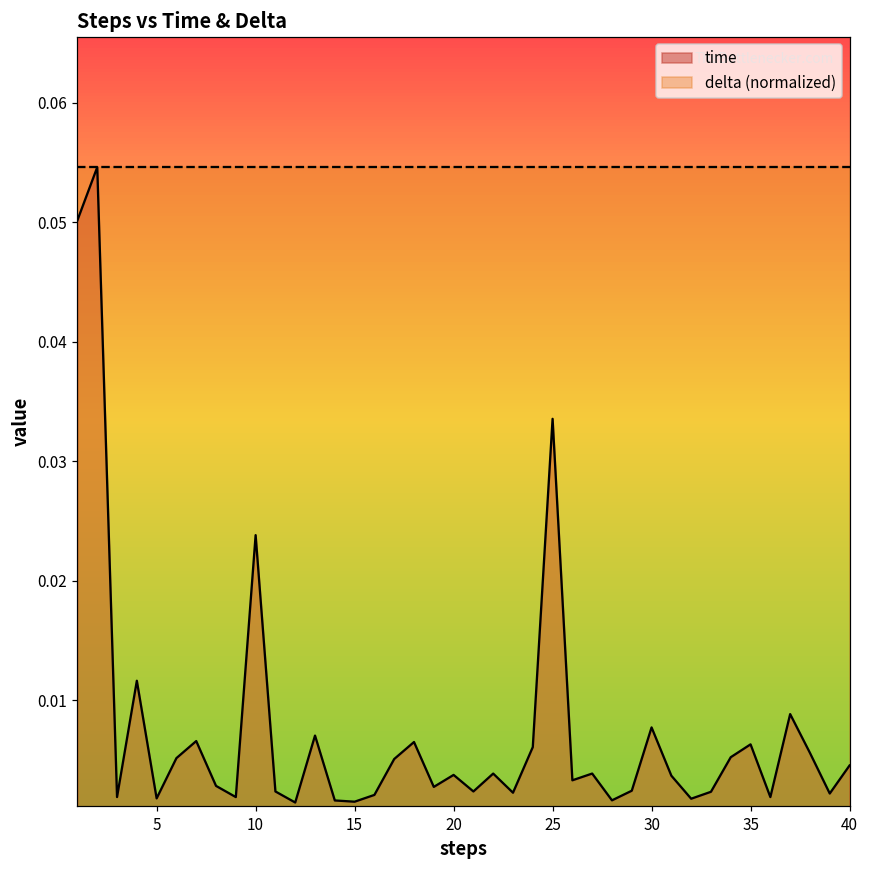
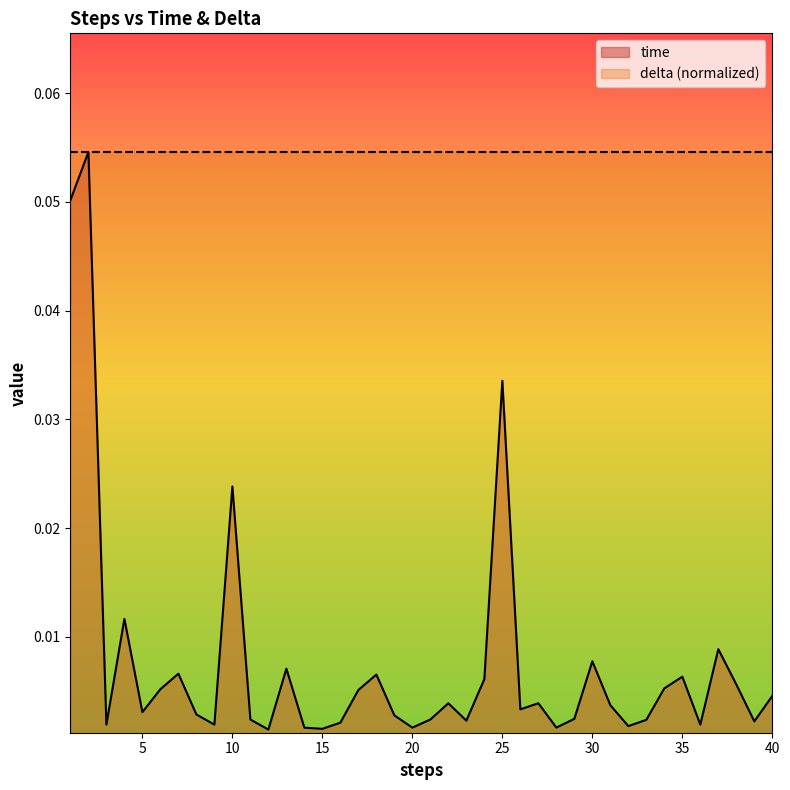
time, 5: 0.0018 -> 0.0031
time, 20: 0.0038 -> 0.0016
